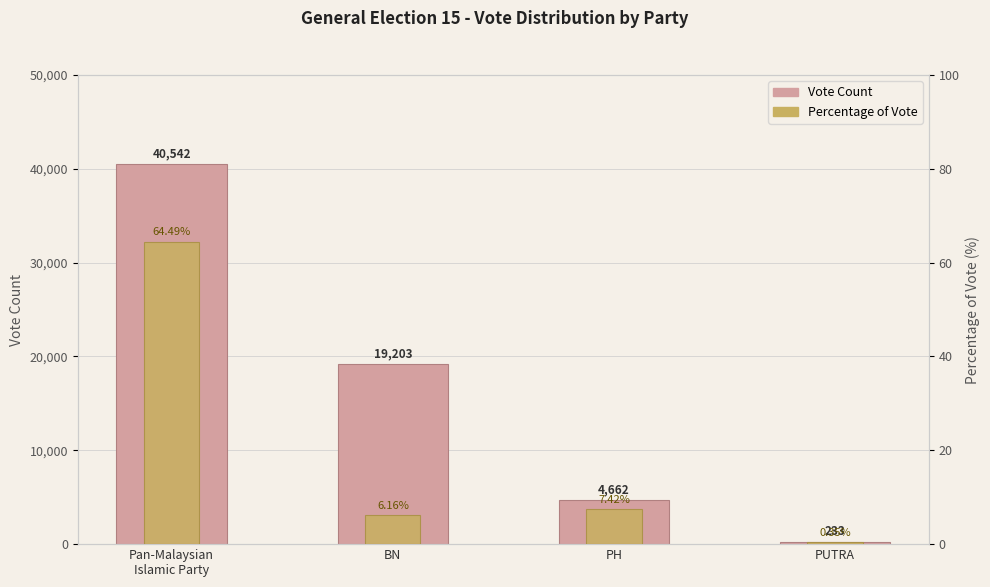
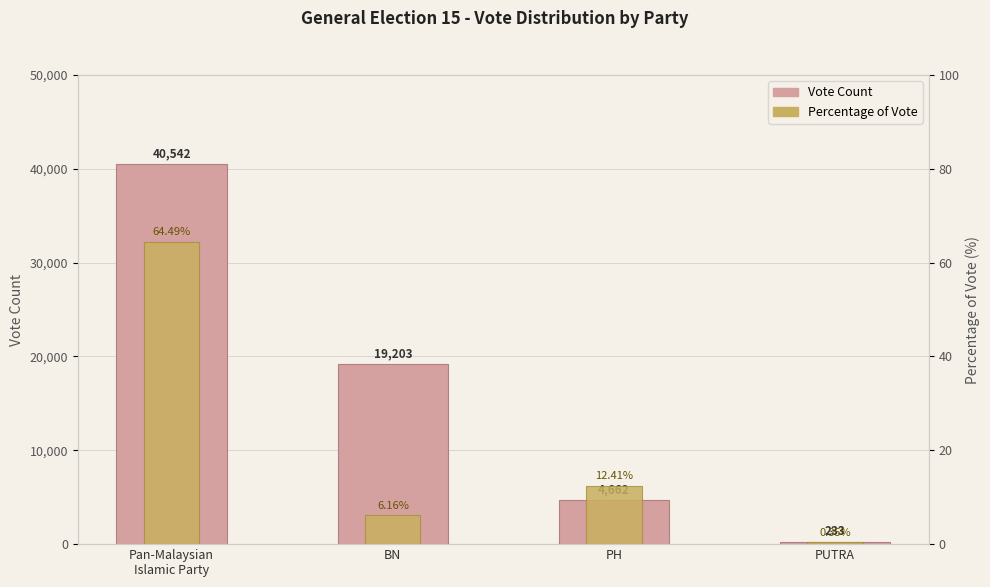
Percentage of Vote, PH: 7.42% -> 12.41%
